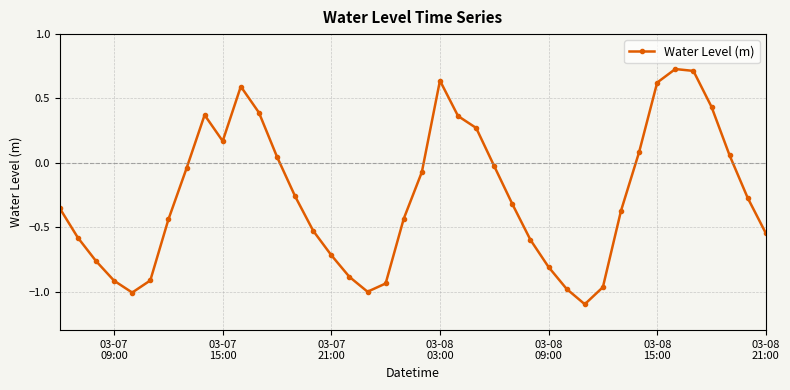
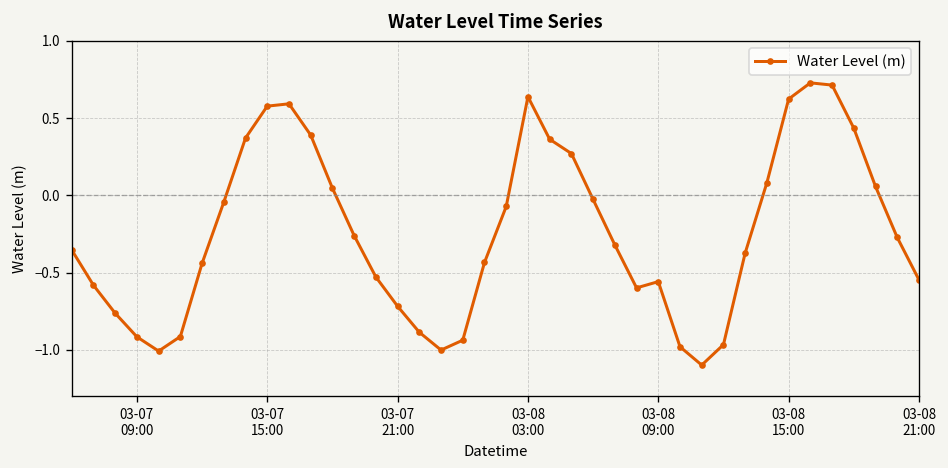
03-07 15:00: 0.17 -> 0.58
03-08 09:00: -0.81 -> -0.56
